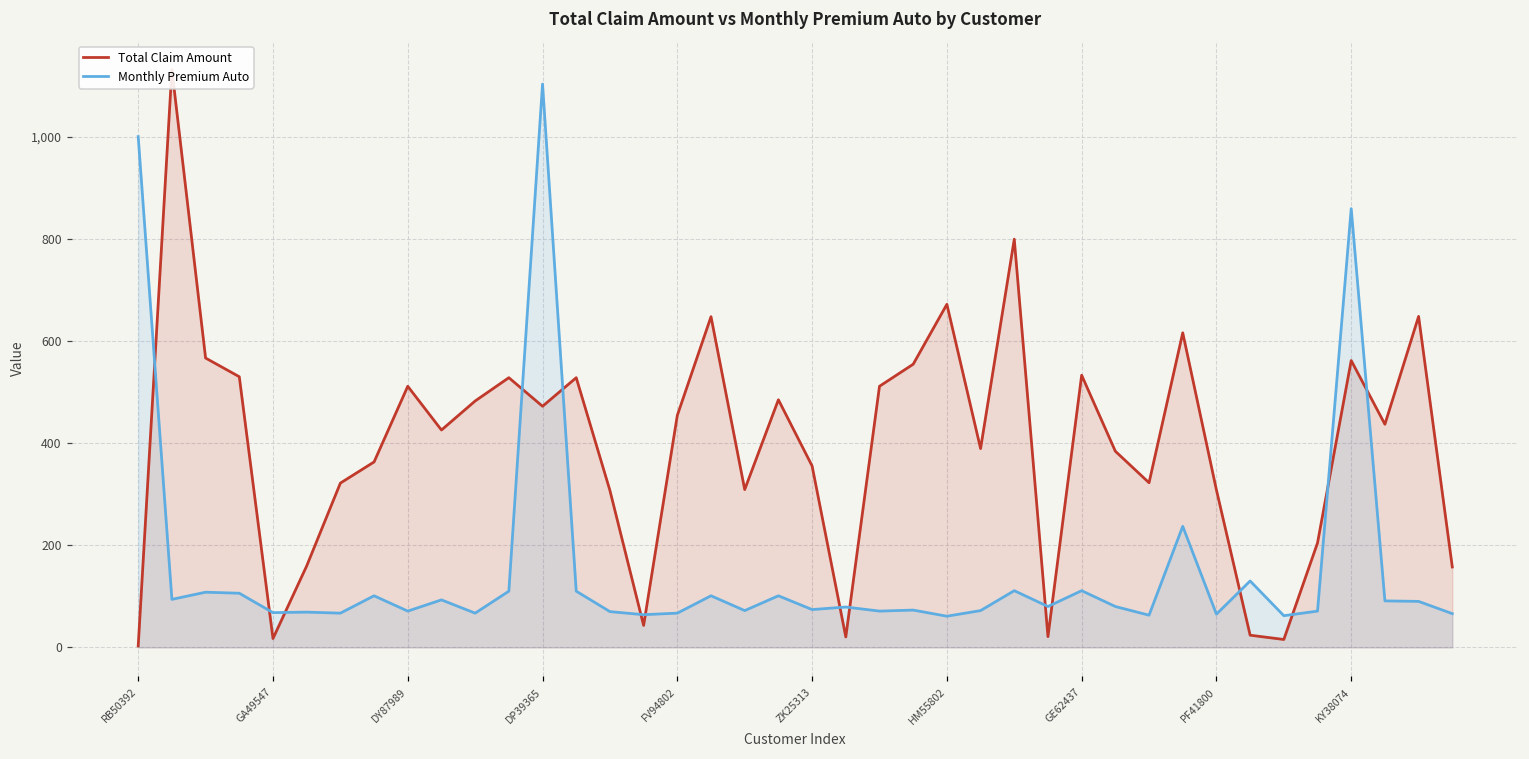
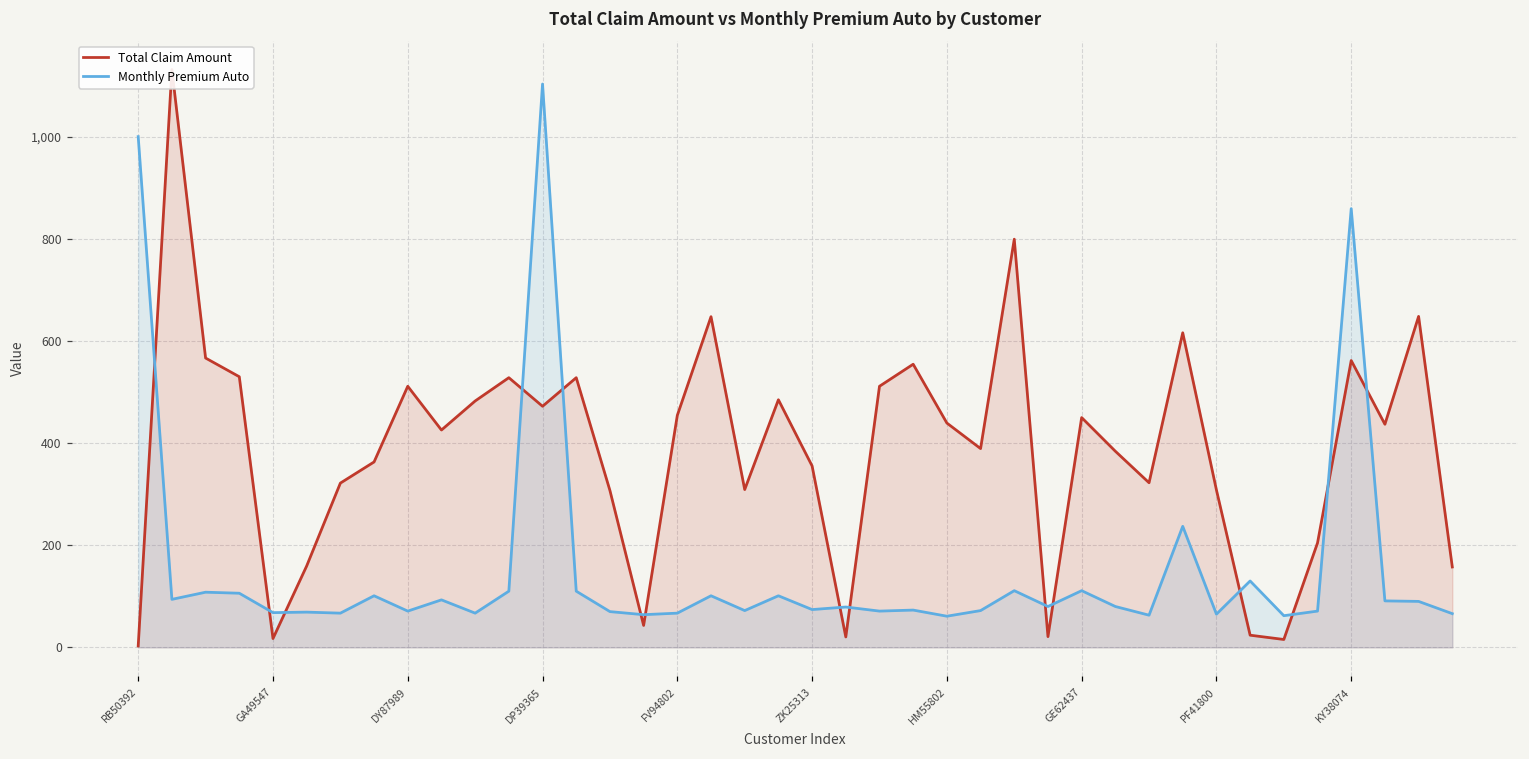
Total Claim Amount, HM55802: 670 -> 440
Total Claim Amount, GE62437: 530 -> 450
